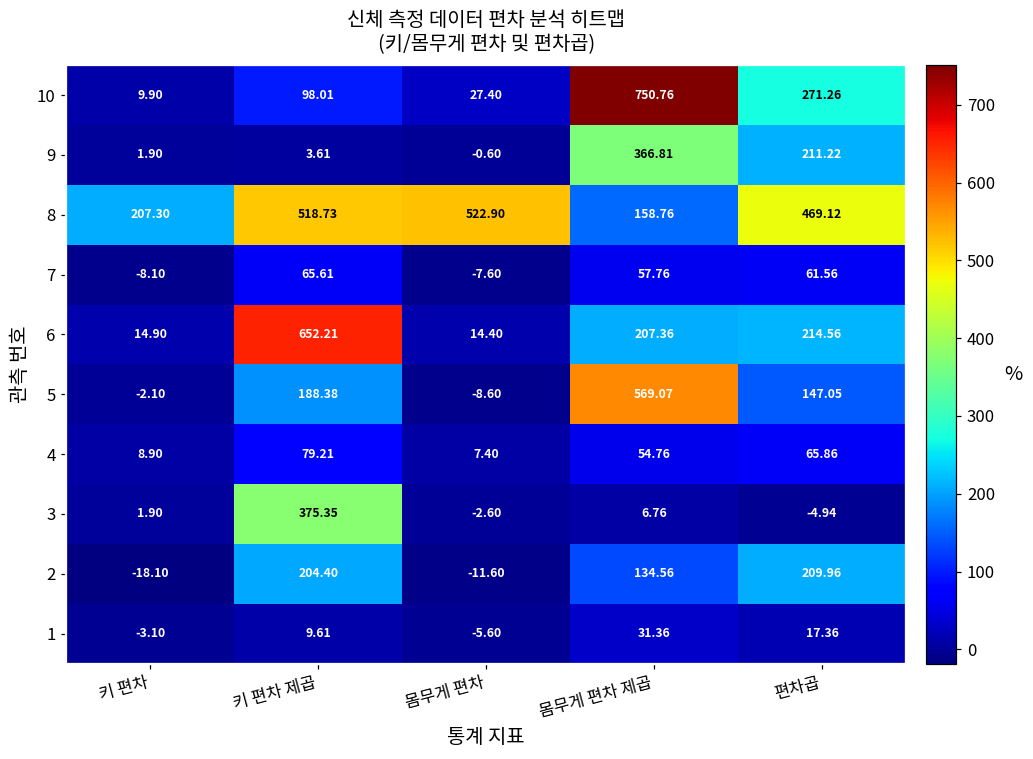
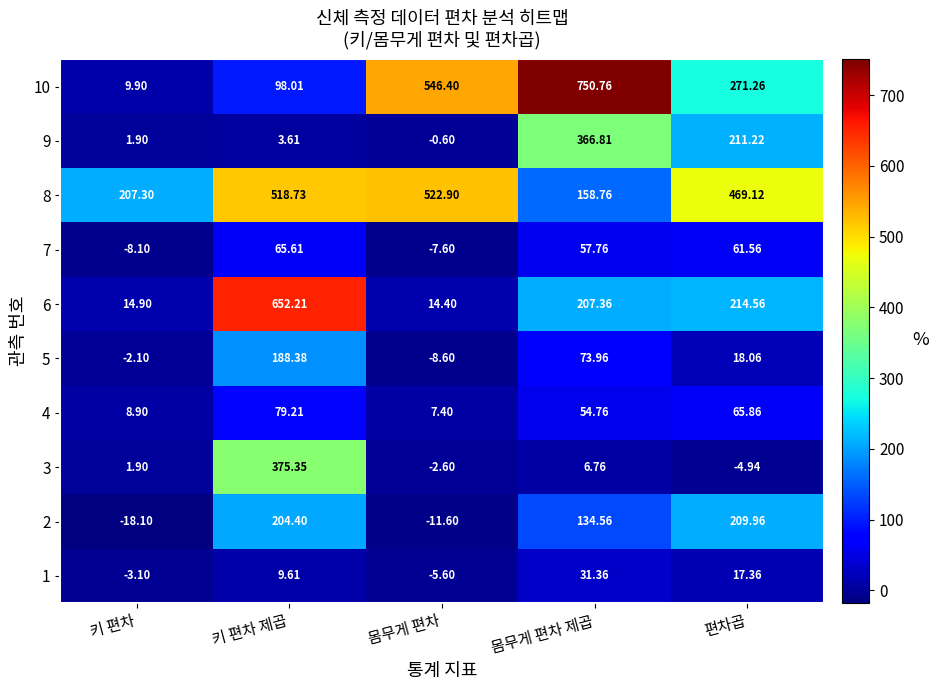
10, 몸무게 편차: 27.40 -> 546.40
5, 몸무게 편차 제곱: 569.07 -> 73.96
5, 편차곱: 147.05 -> 18.06
